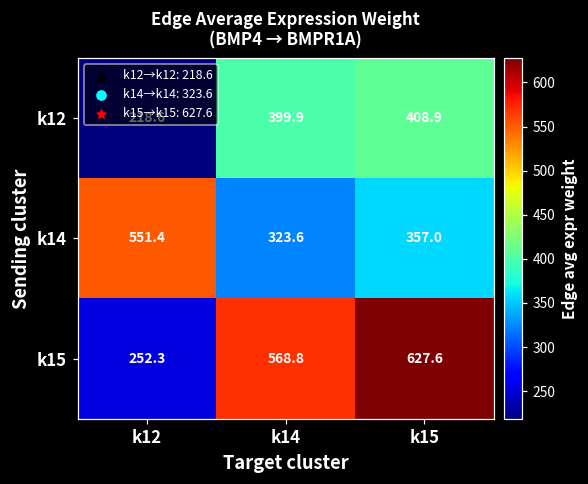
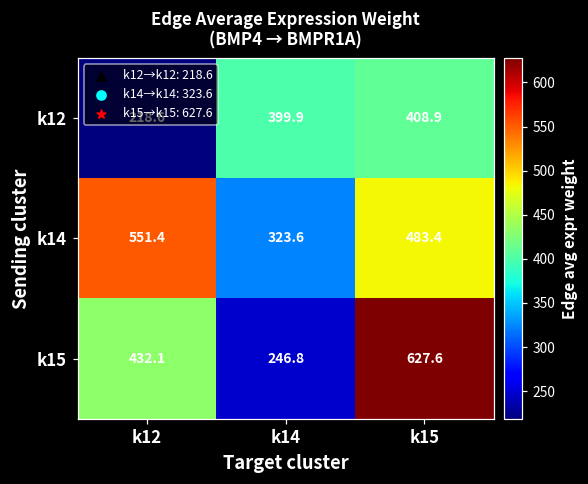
k14, k15: 357.0 -> 483.4
k15, k12: 252.3 -> 432.1
k15, k14: 568.8 -> 246.8
